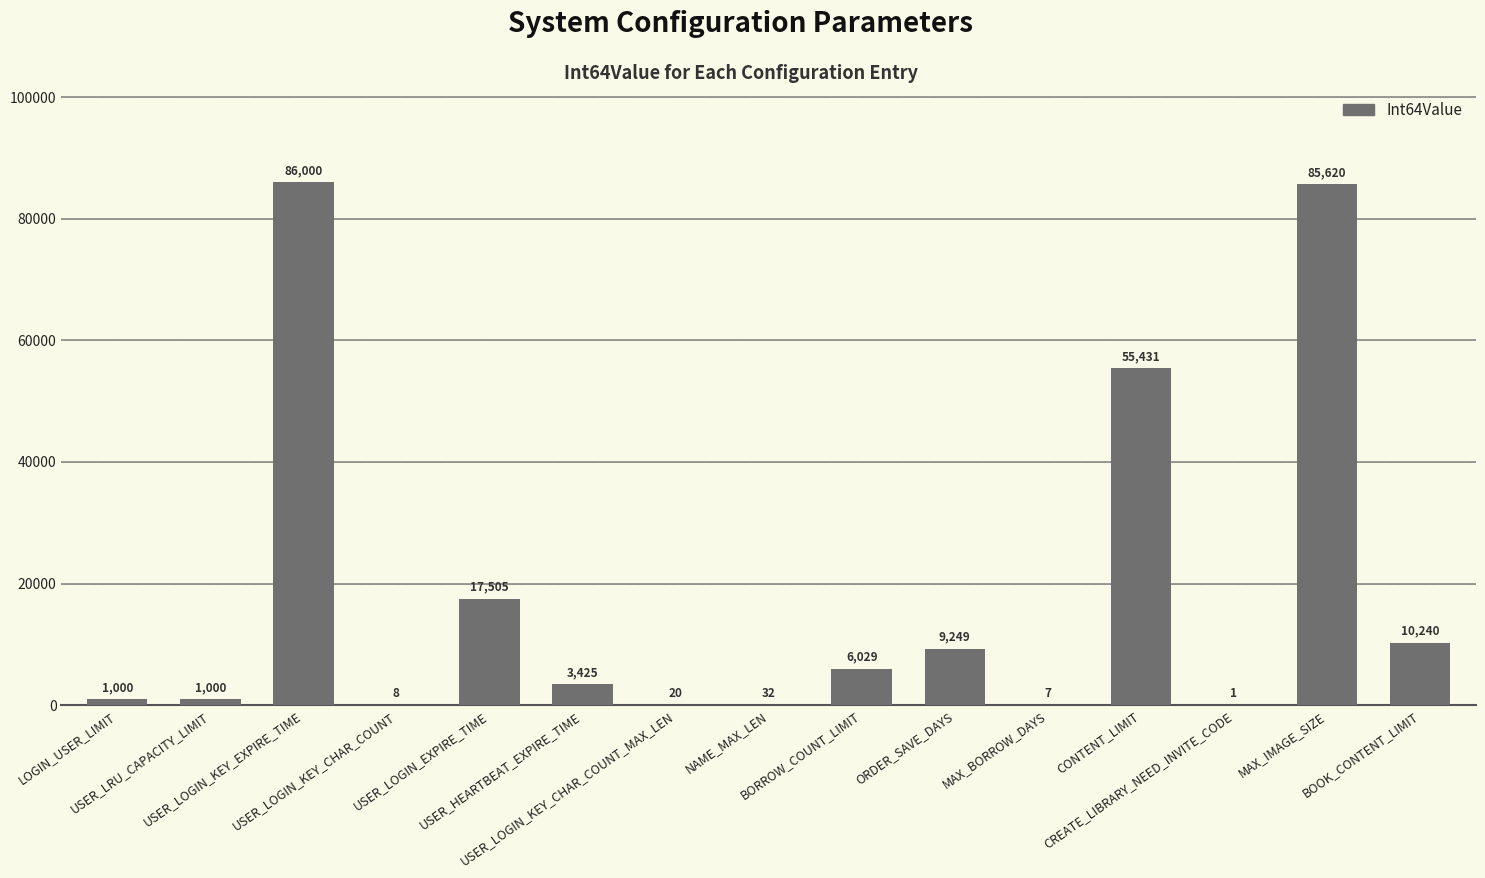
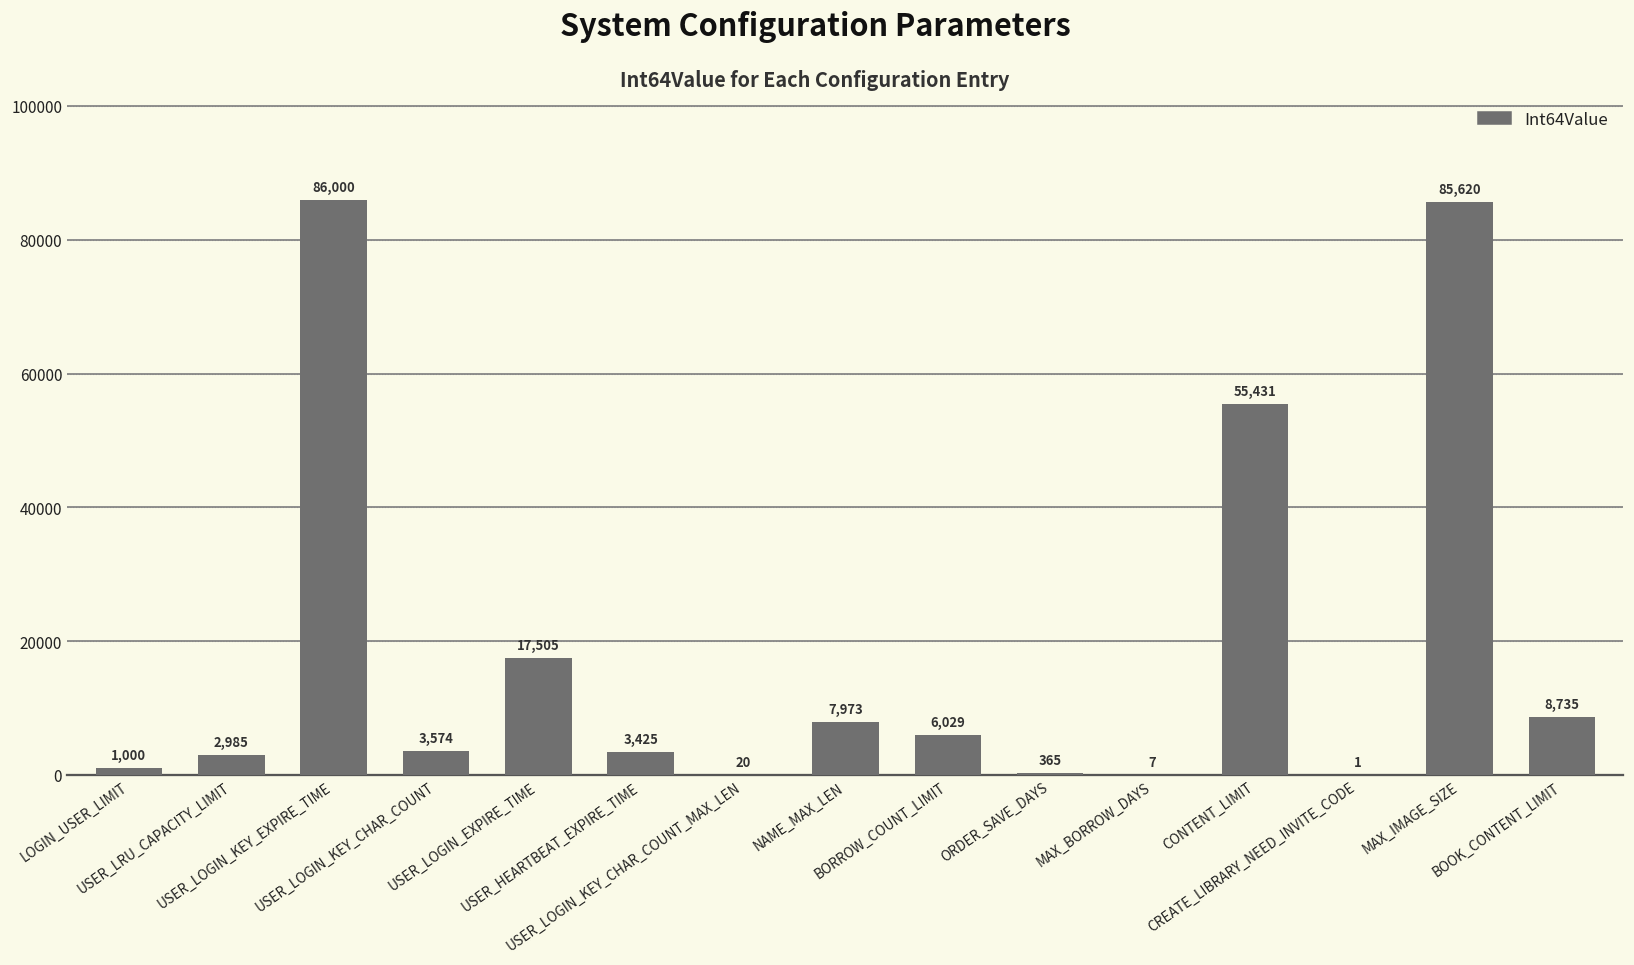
USER_LRU_CAPACITY_LIMIT: 1,000 -> 2,985
USER_LOGIN_KEY_CHAR_COUNT: 8 -> 3,574
NAME_MAX_LEN: 32 -> 7,973
ORDER_SAVE_DAYS: 9,249 -> 365
BOOK_CONTENT_LIMIT: 10,240 -> 8,735
